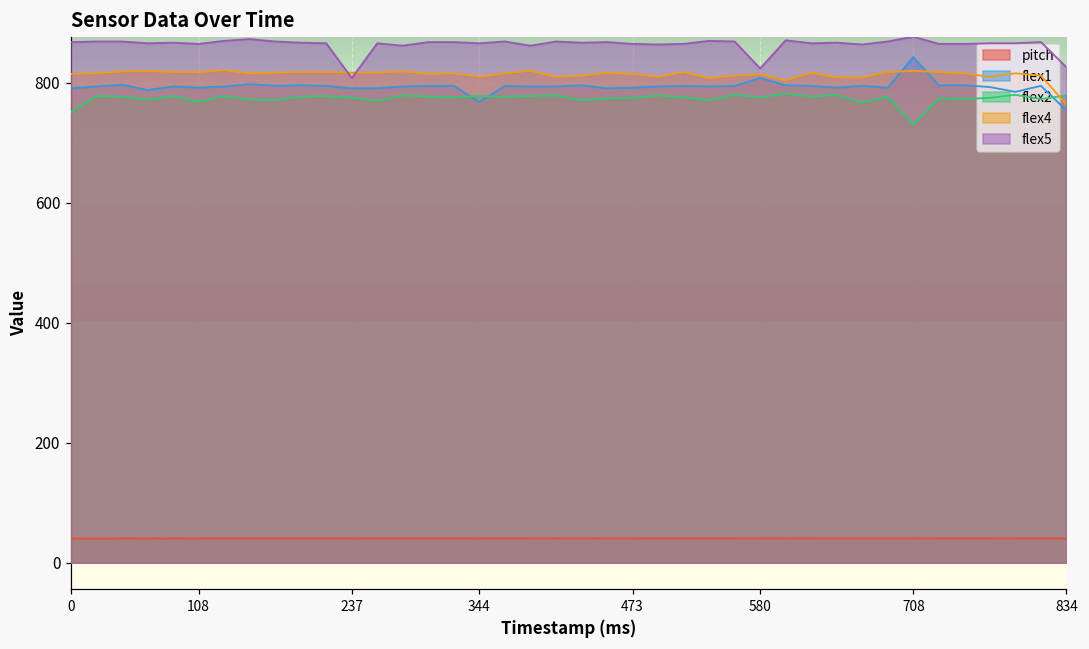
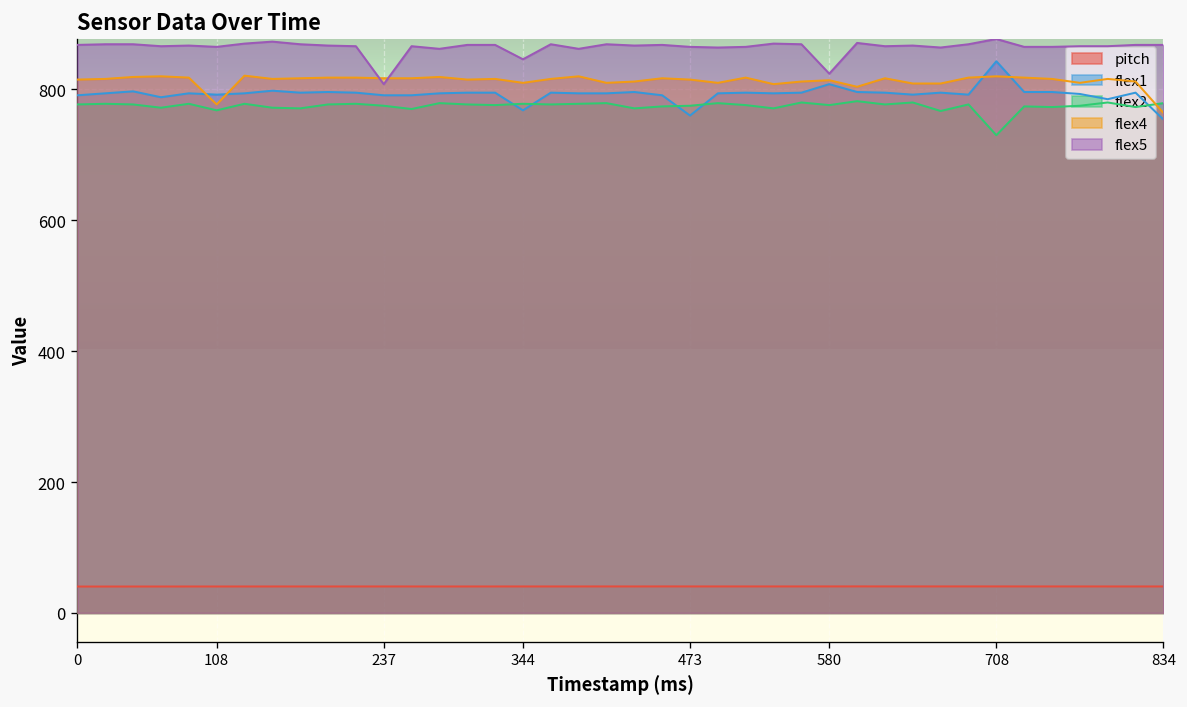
flex2, 0: 750 -> 780
flex4, 108: 820 -> 780
flex5, 344: 870 -> 850
flex1, 473: 790 -> 760
flex5, 834: 830 -> 870
